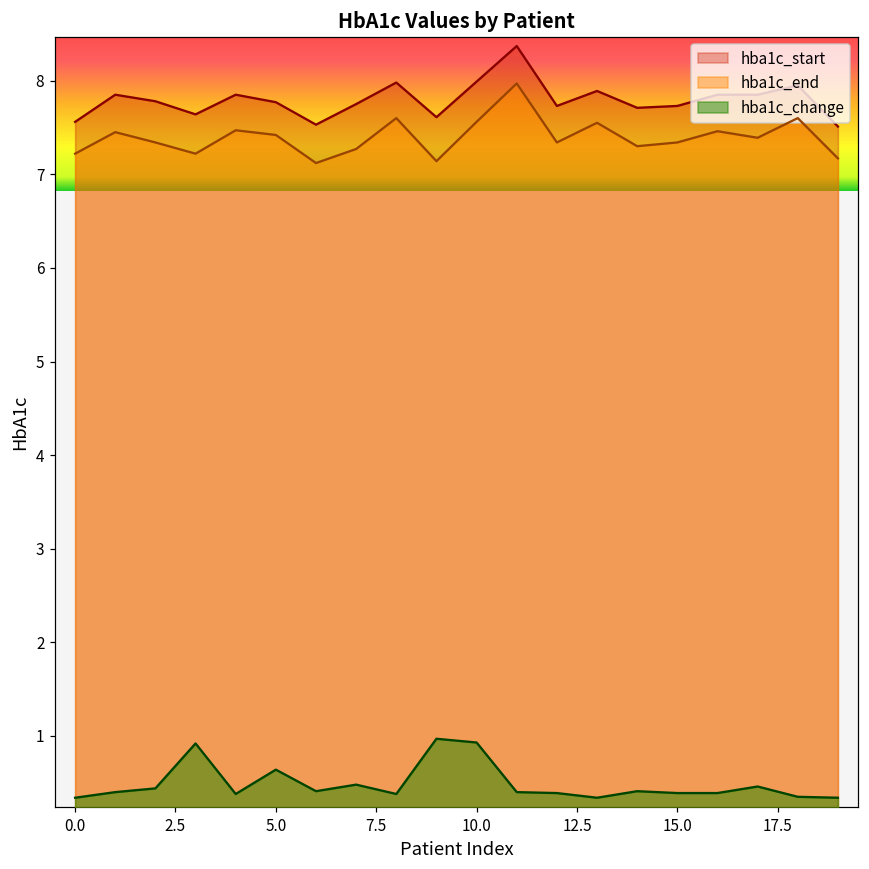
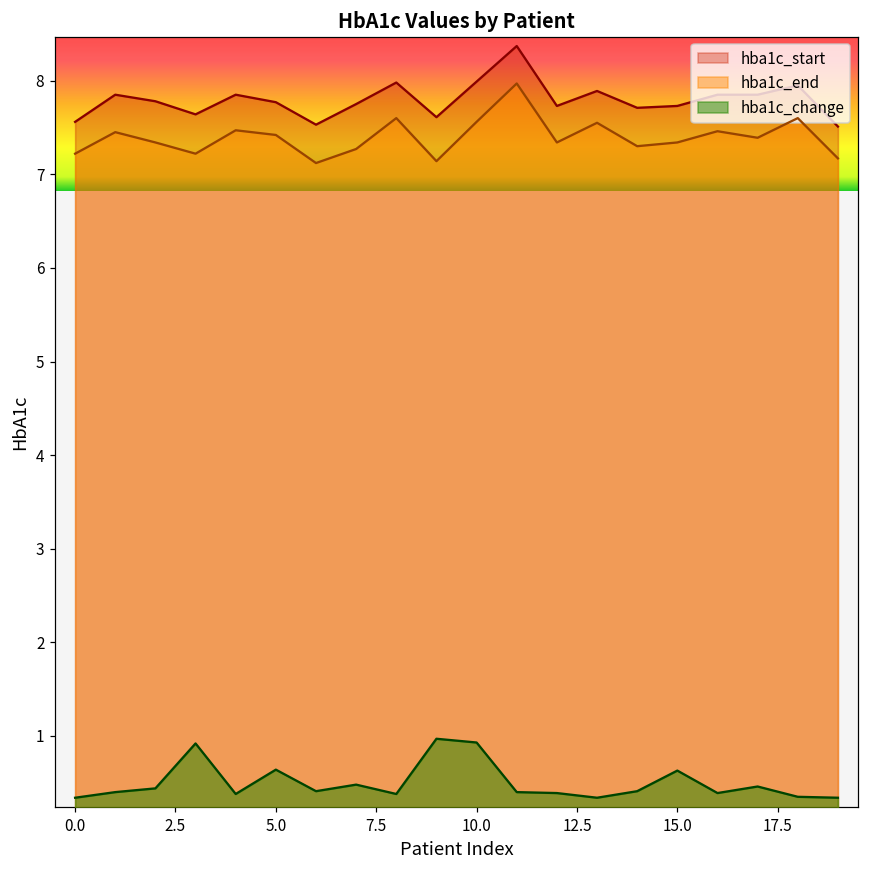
hba1c_change, 15.0: 0.4 -> 0.6
